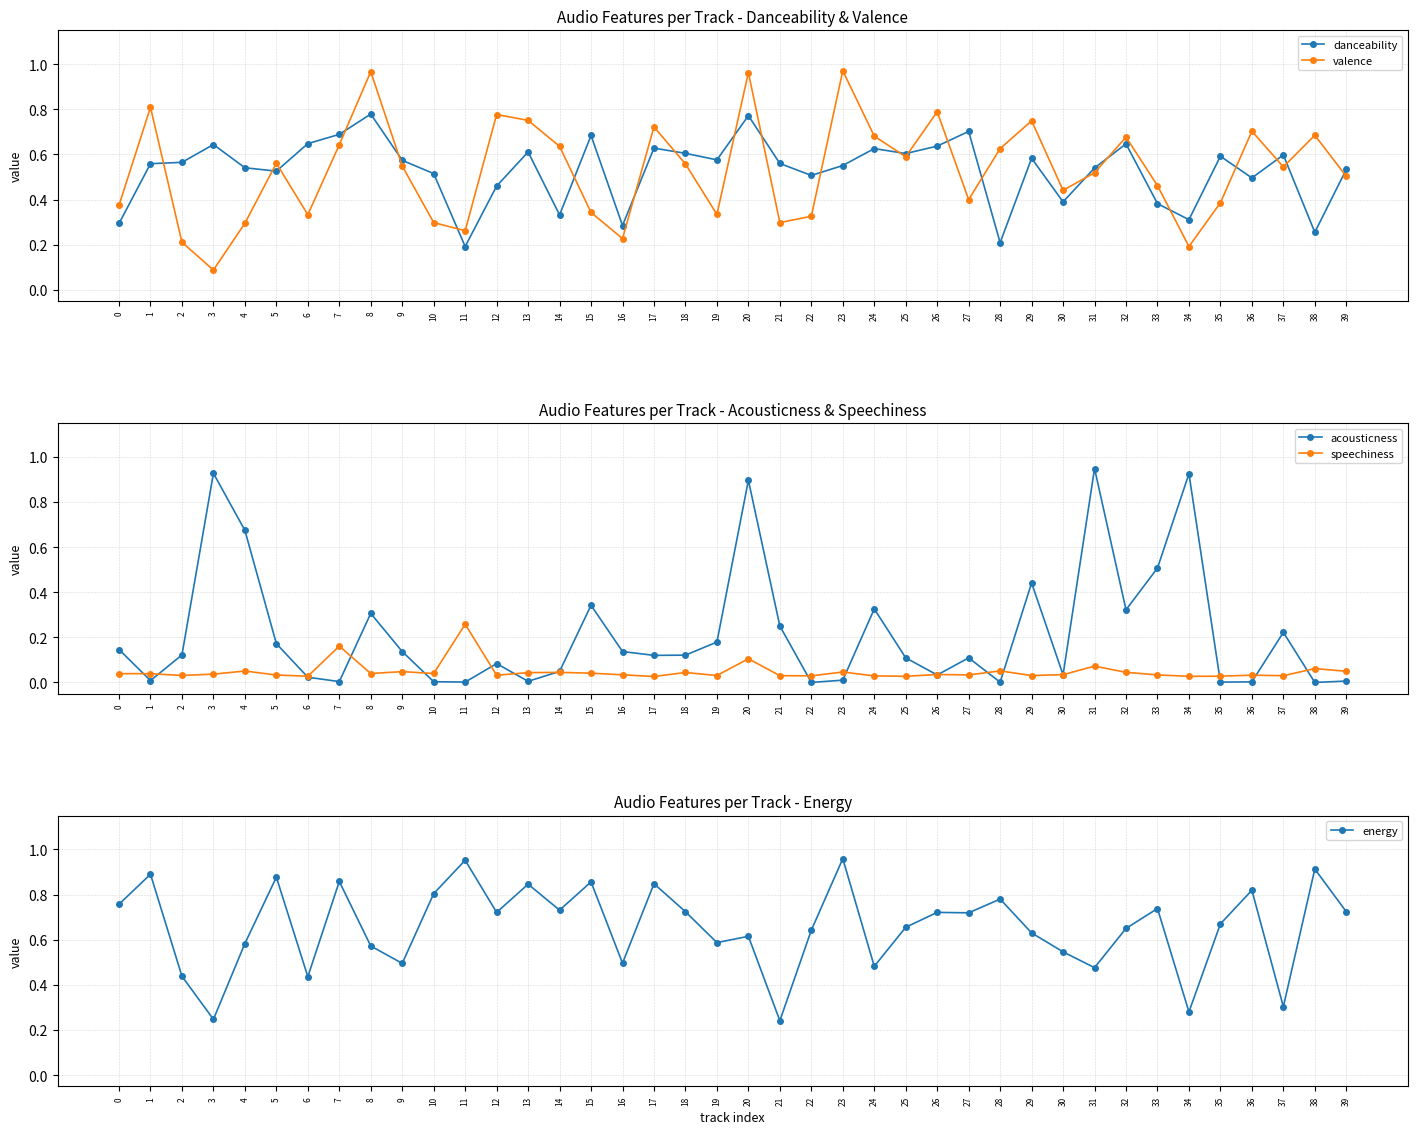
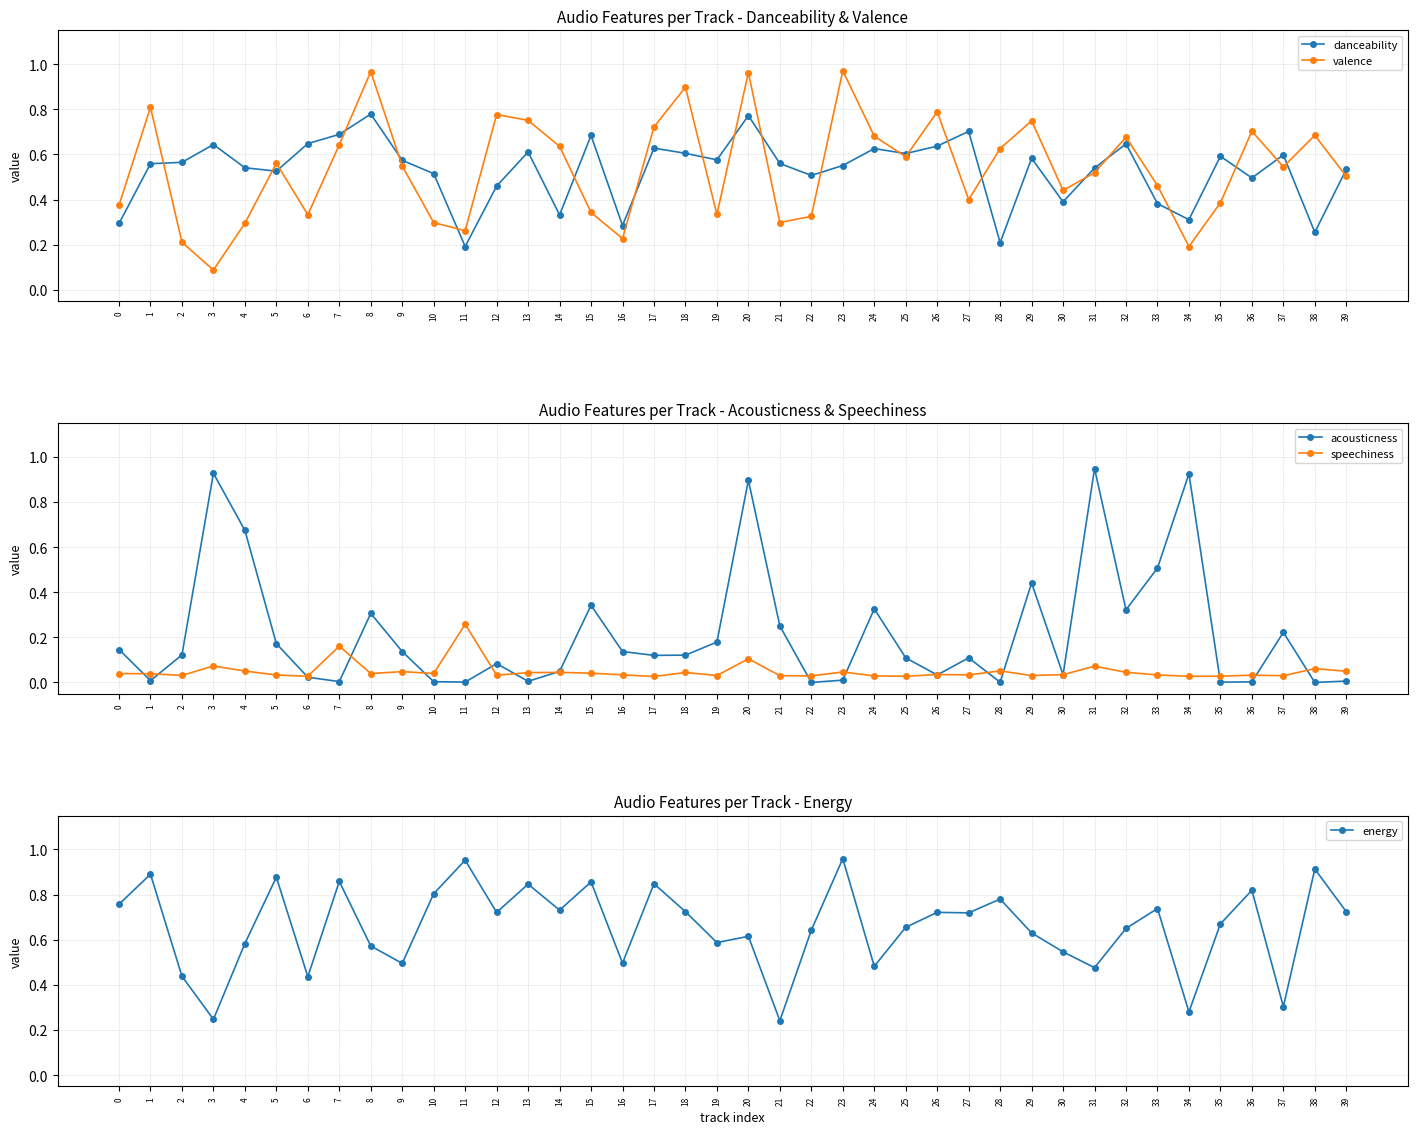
Audio Features per Track - Danceability & Valence, valence, 18: 0.56 -> 0.90
Audio Features per Track - Acousticness & Speechiness, speechiness, 3: 0.04 -> 0.07
